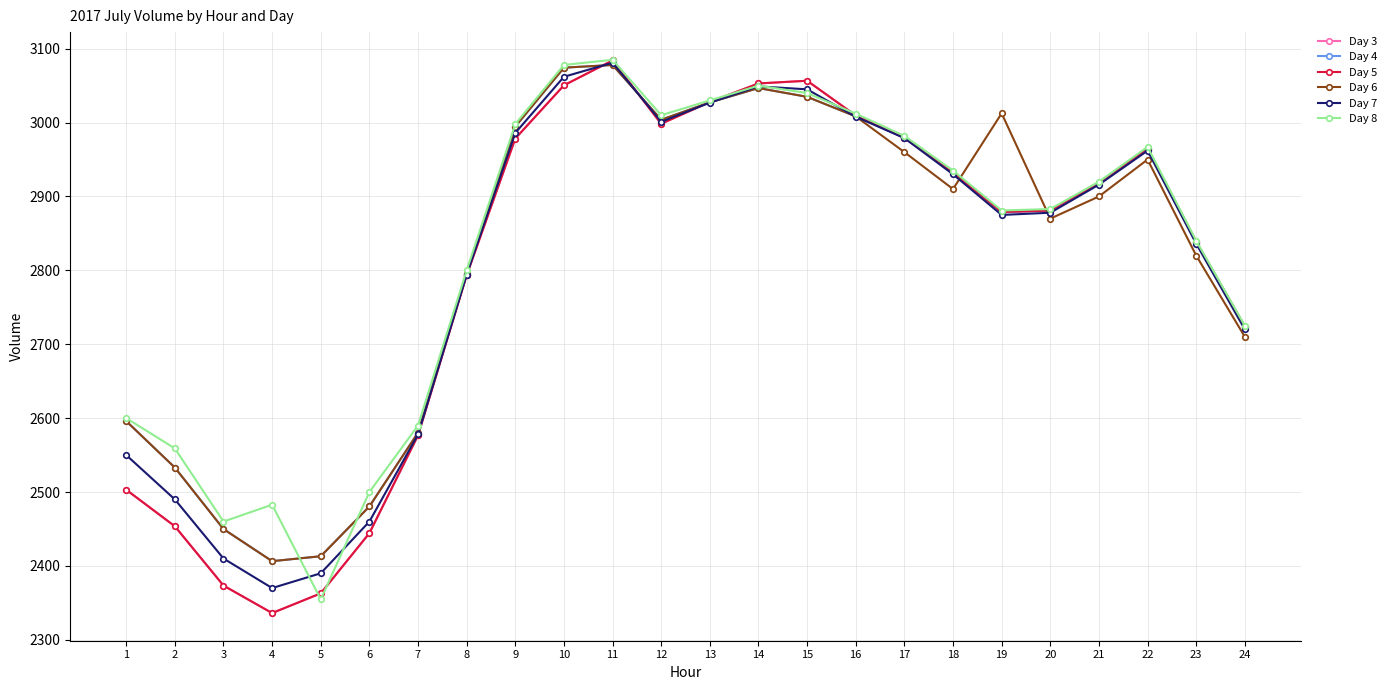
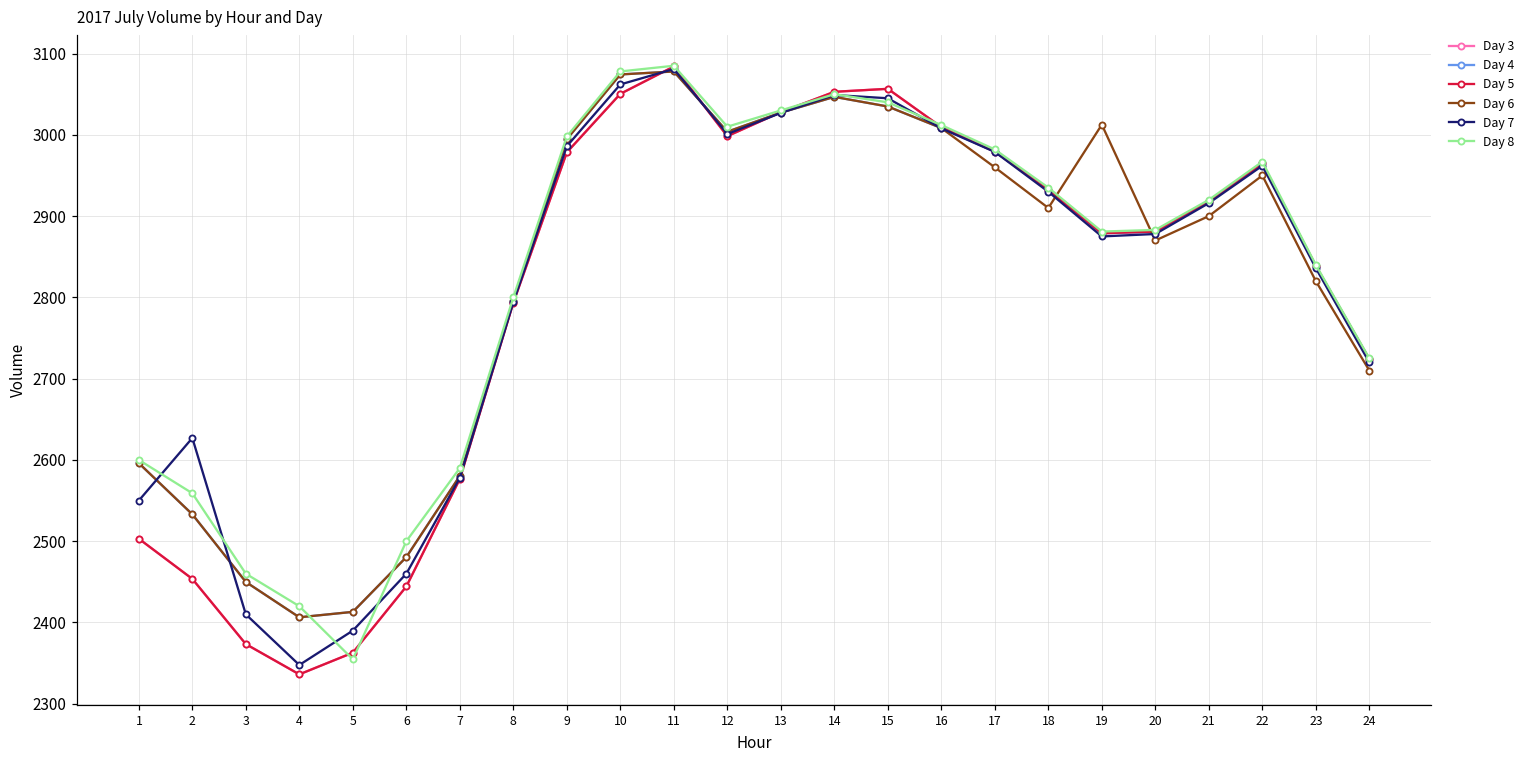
Day 7, 2: 2490 -> 2630
Day 7, 4: 2370 -> 2350
Day 8, 4: 2480 -> 2420
